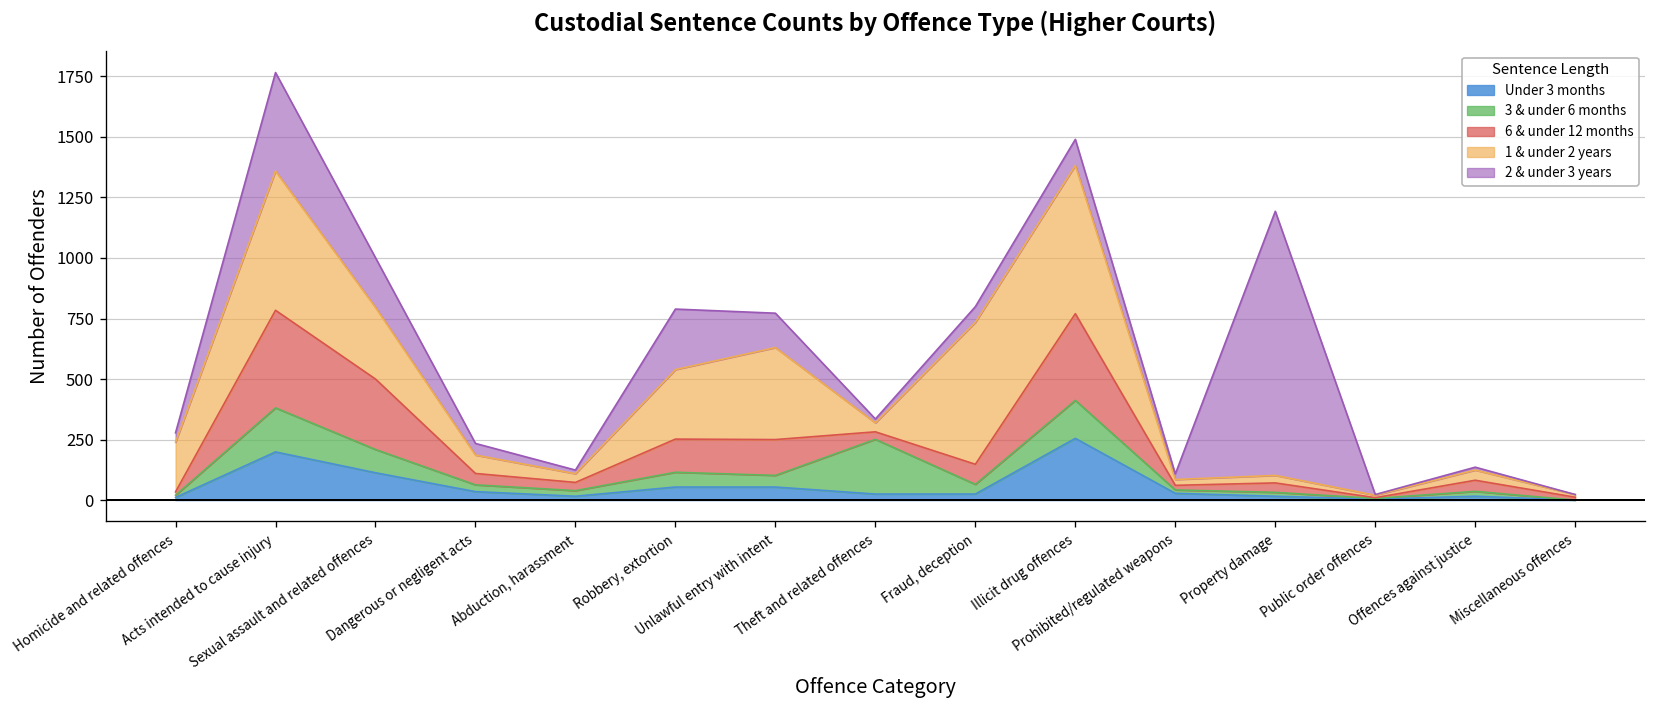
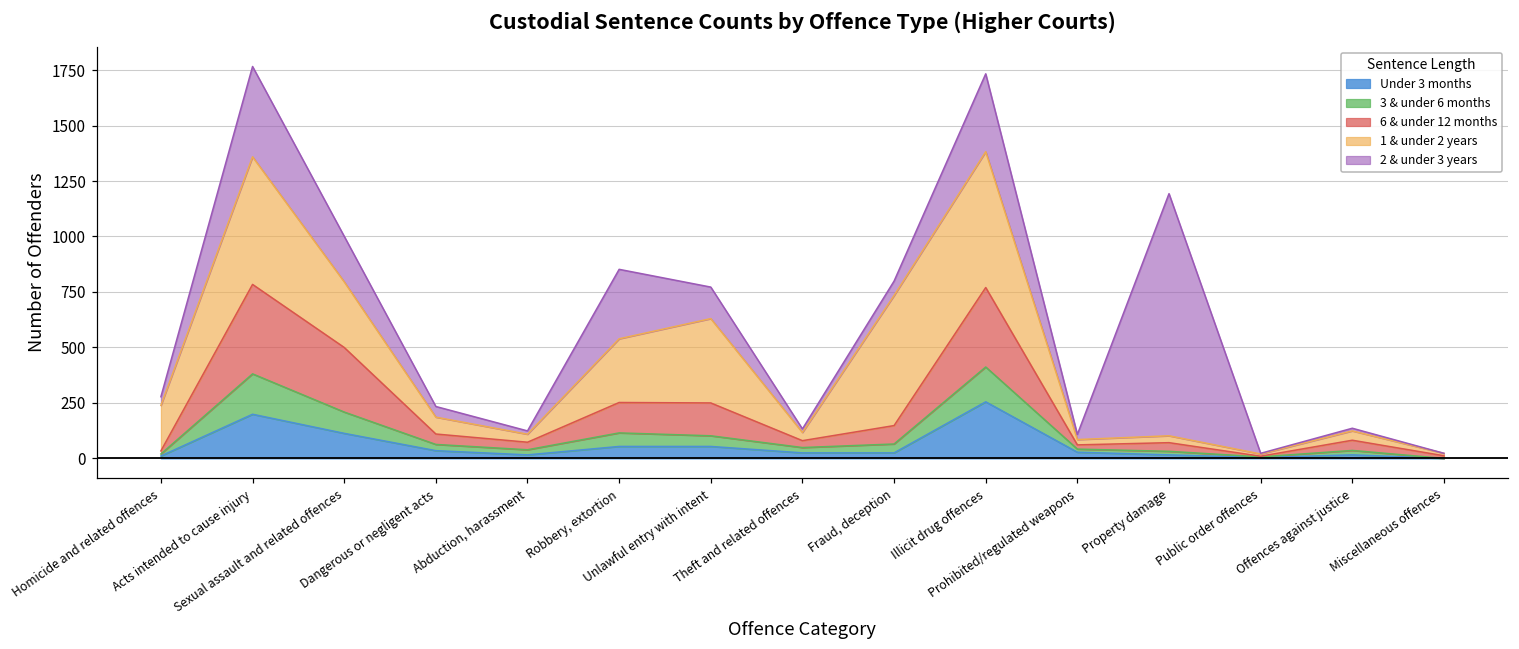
2 & under 3 years, Robbery, extortion: 250 -> 310
3 & under 6 months, Theft and related offences: 230 -> 20
2 & under 3 years, Illicit drug offences: 110 -> 350
